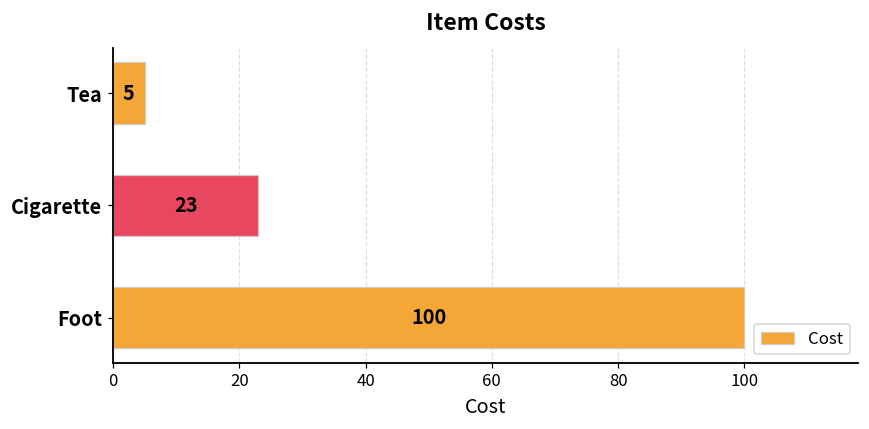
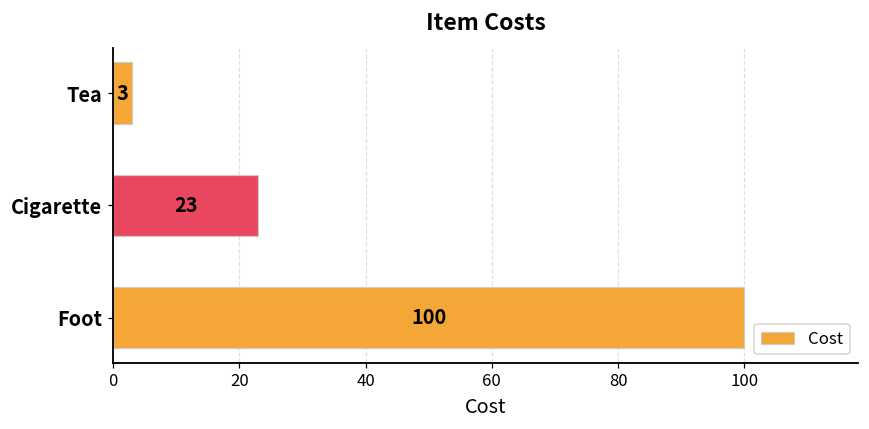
Tea: 5 -> 3
